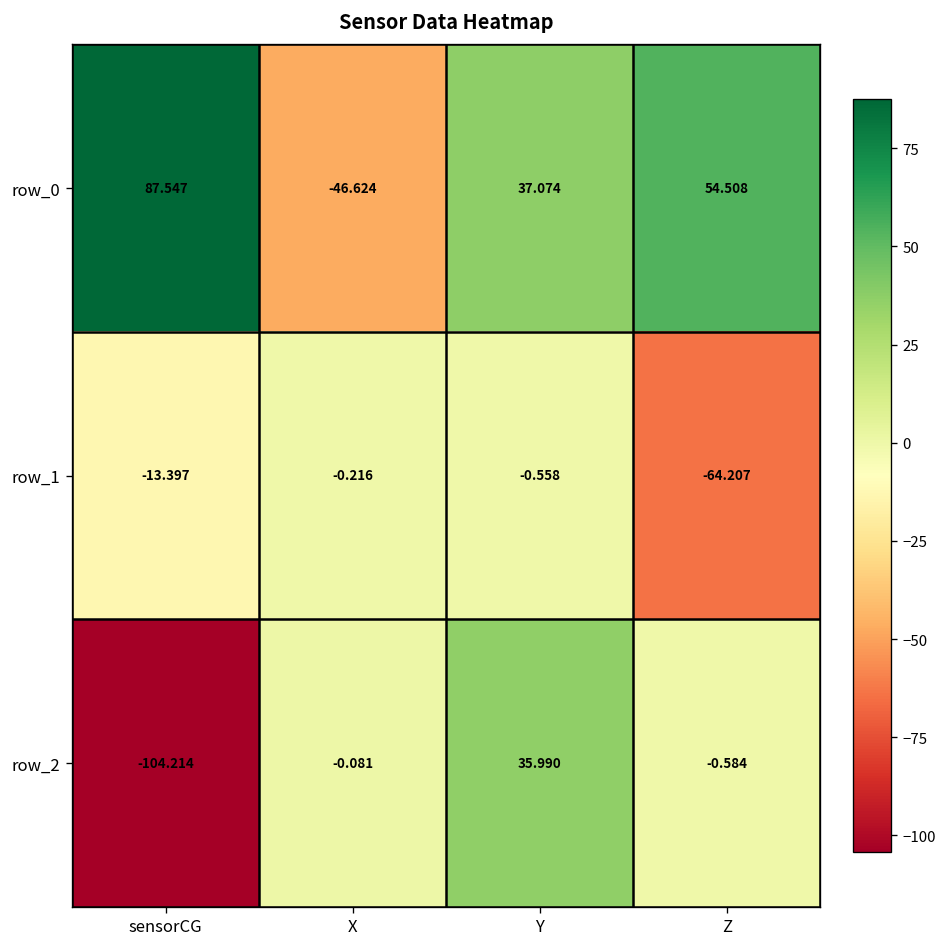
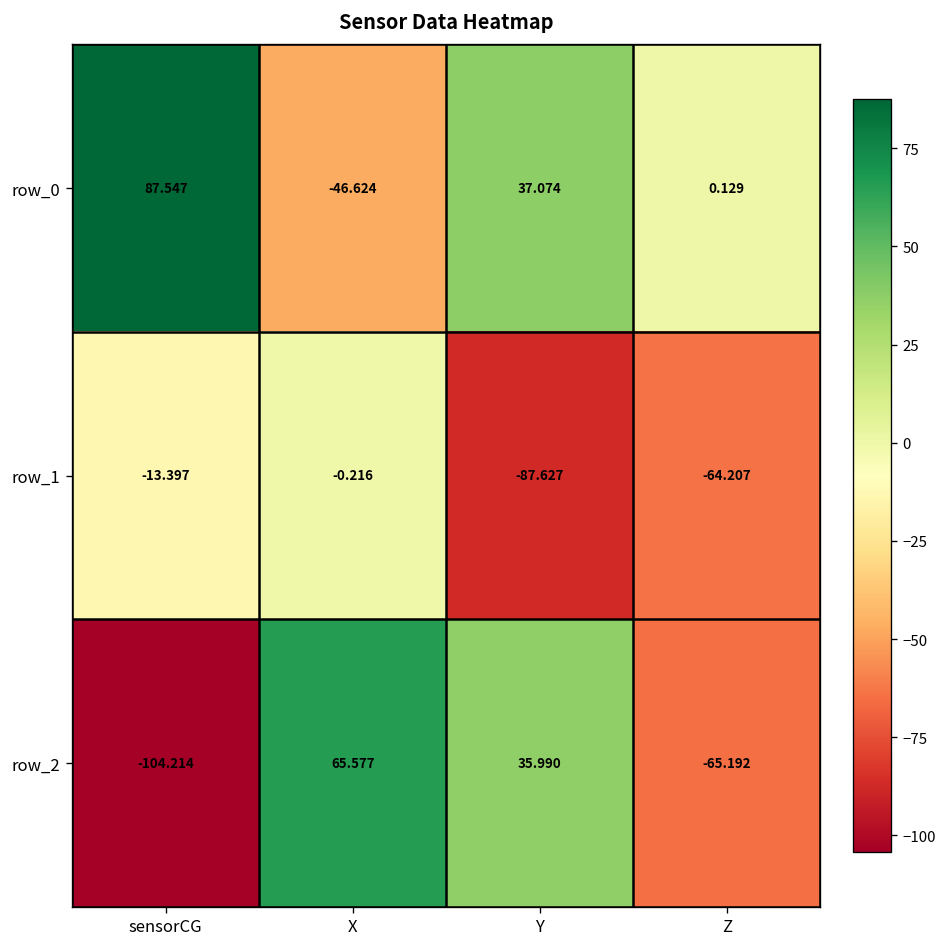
row_0, Z: 54.508 -> 0.129
row_1, Y: -0.558 -> -87.627
row_2, X: -0.081 -> 65.577
row_2, Z: -0.584 -> -65.192
